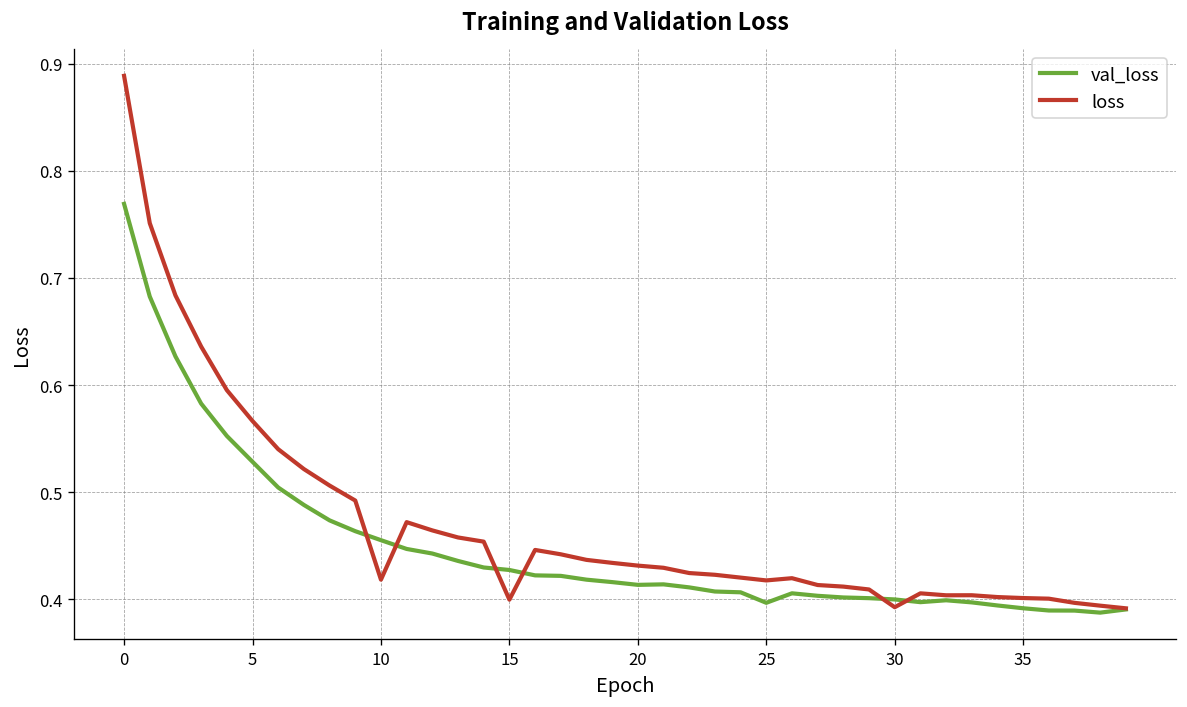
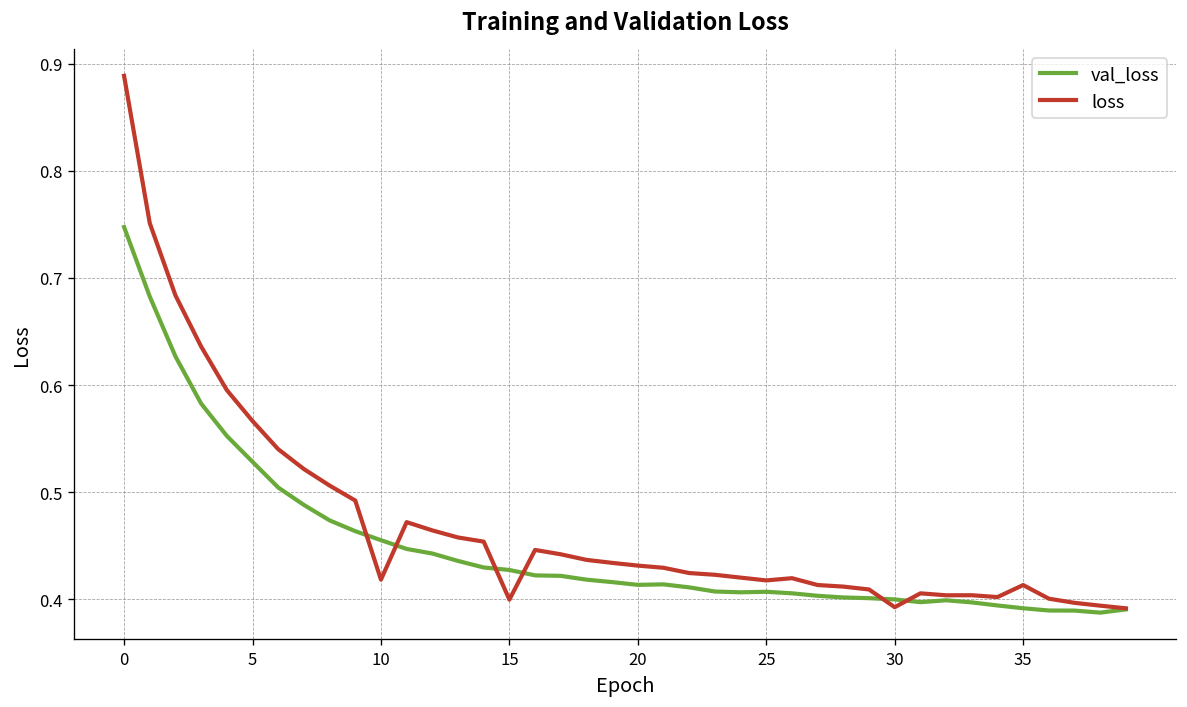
val_loss, 0: 0.77 -> 0.75
val_loss, 25: 0.40 -> 0.41
loss, 35: 0.40 -> 0.41
